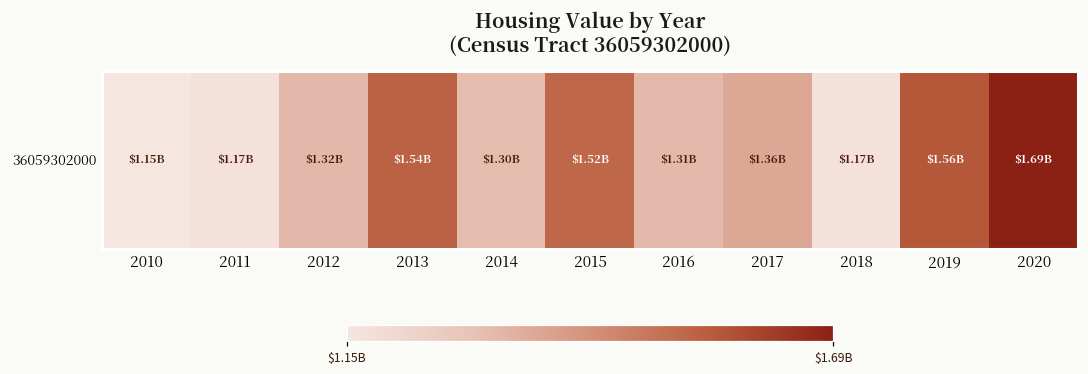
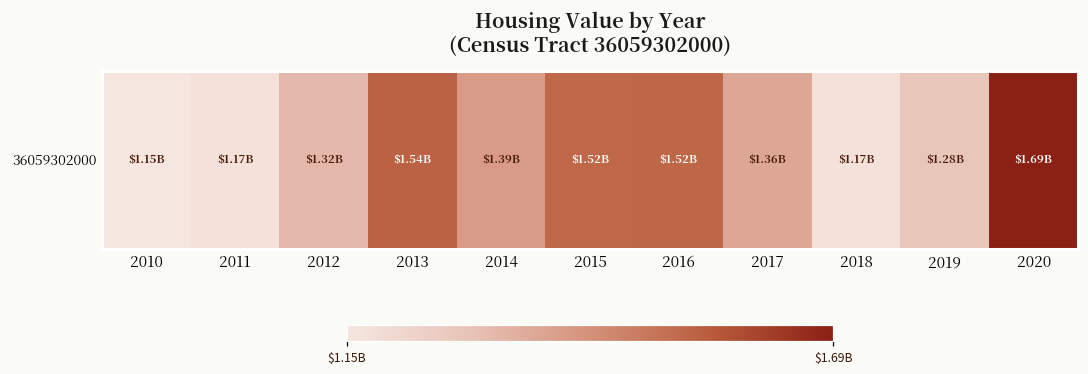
36059302000, 2014: $1.30B -> $1.39B
36059302000, 2016: $1.31B -> $1.52B
36059302000, 2019: $1.56B -> $1.28B
